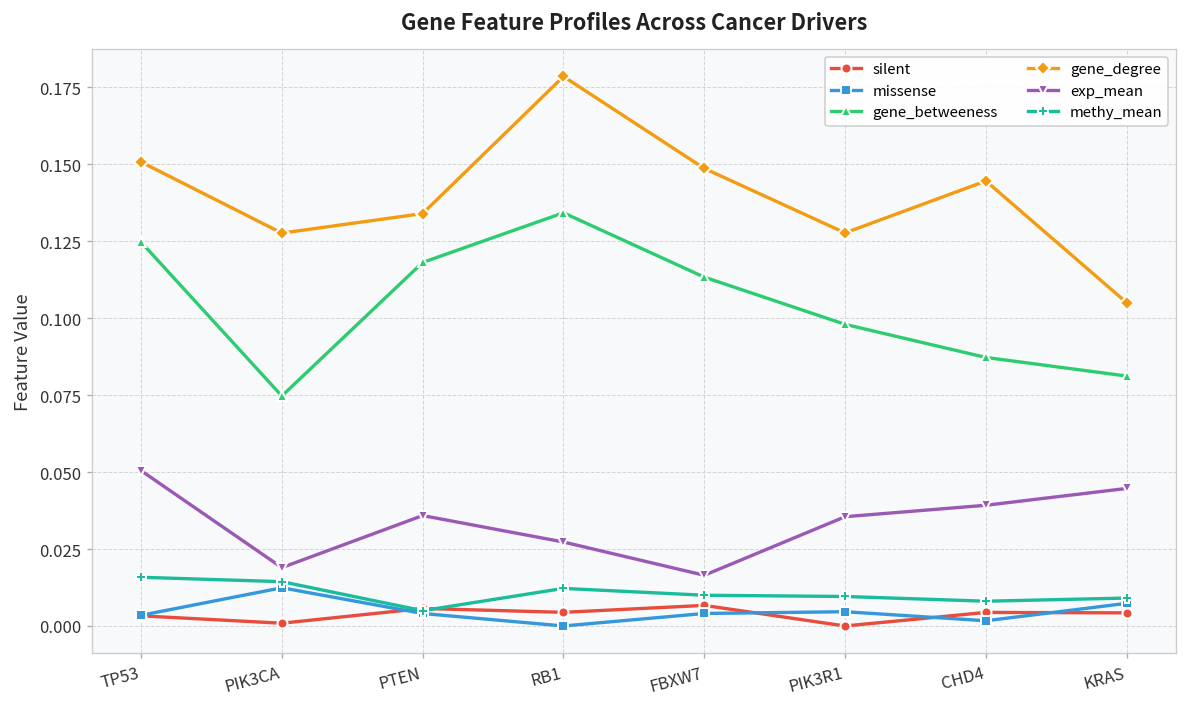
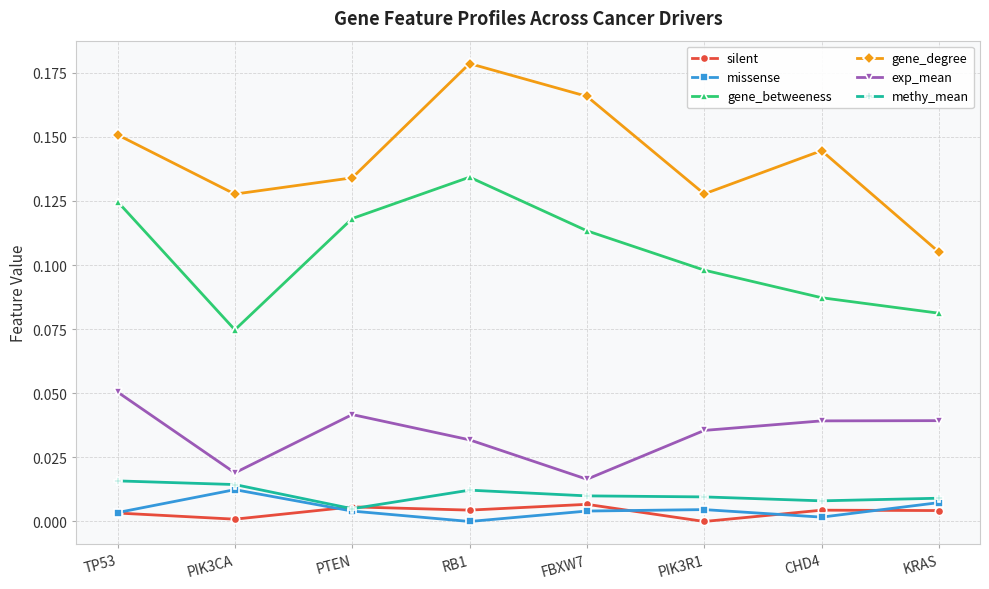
exp_mean, PTEN: 0.036 -> 0.042
exp_mean, RB1: 0.027 -> 0.032
gene_degree, FBXW7: 0.149 -> 0.166
exp_mean, KRAS: 0.045 -> 0.039
